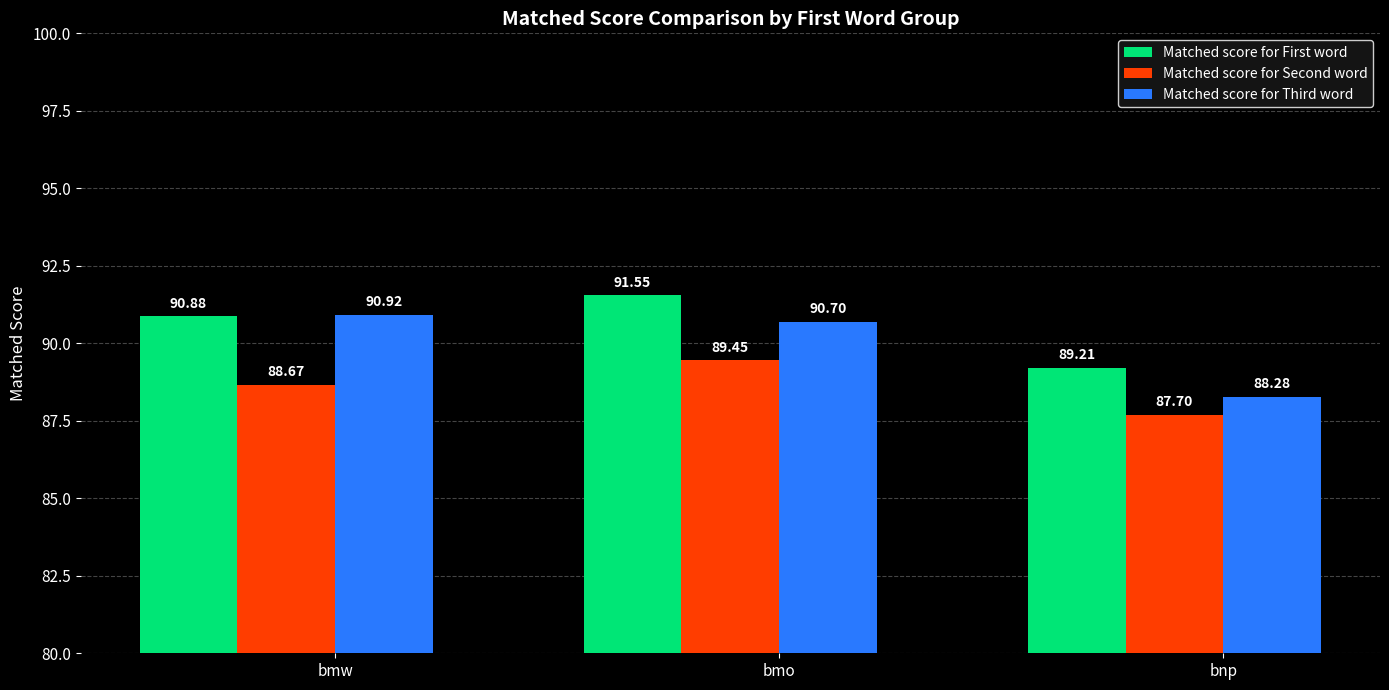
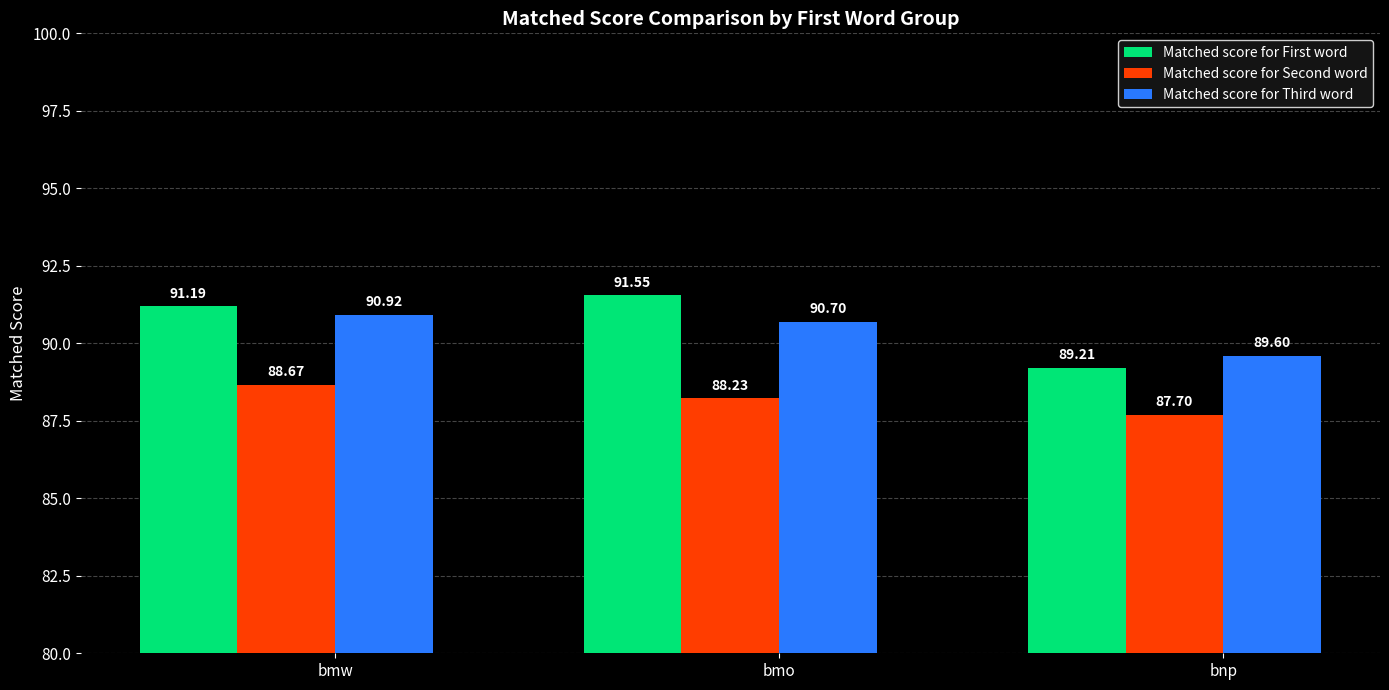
Matched score for First word, bmw: 90.88 -> 91.19
Matched score for Second word, bmo: 89.45 -> 88.23
Matched score for Third word, bnp: 88.28 -> 89.60
